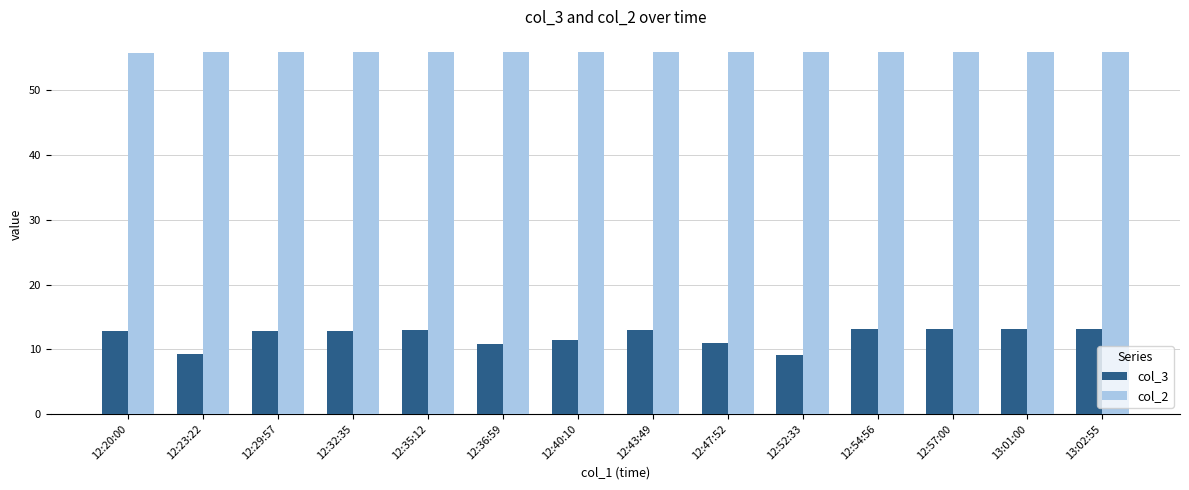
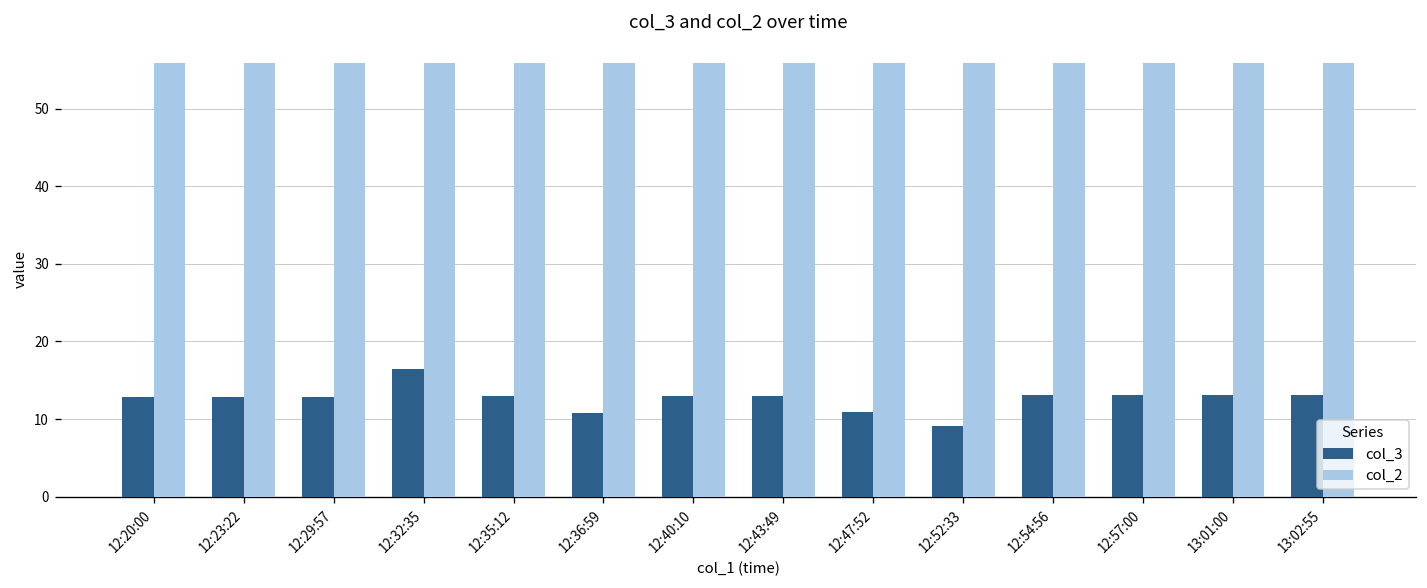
col_3, 12:23:22: 9 -> 13
col_3, 12:32:35: 13 -> 16
col_3, 12:40:10: 11 -> 13
